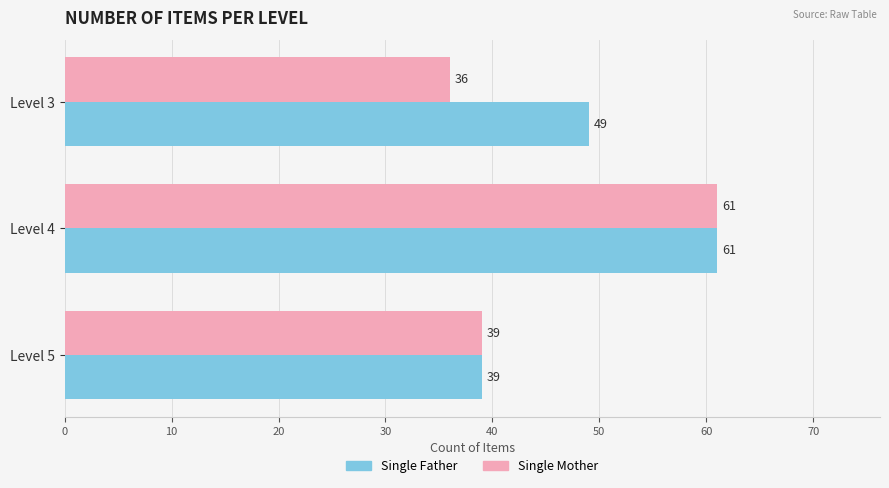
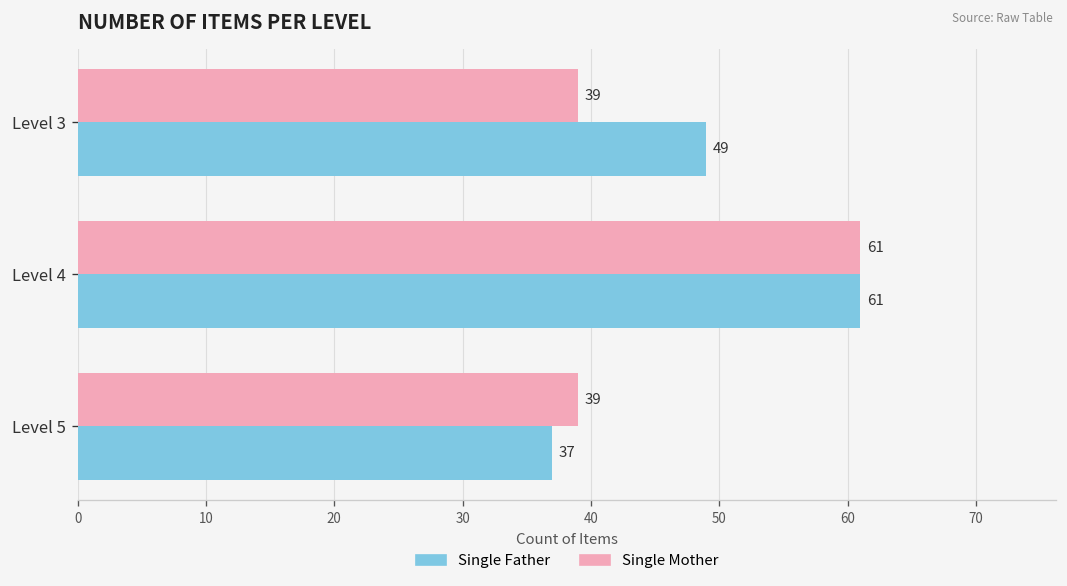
Single Mother, Level 3: 36 -> 39
Single Father, Level 5: 39 -> 37
